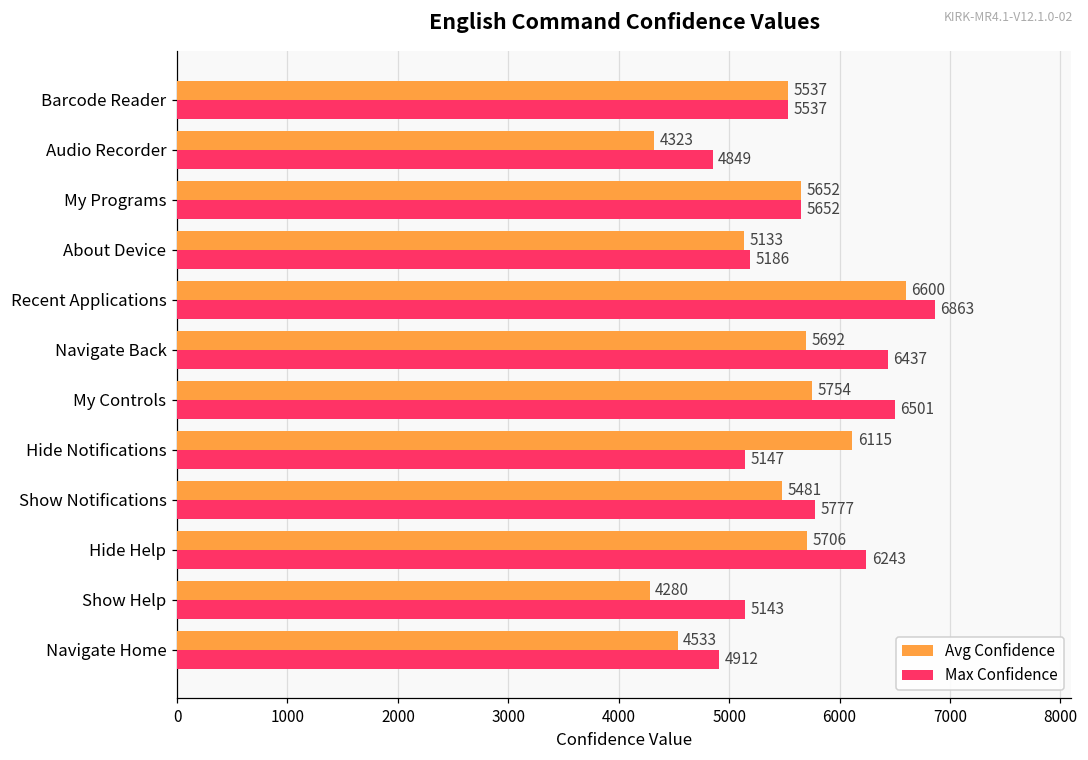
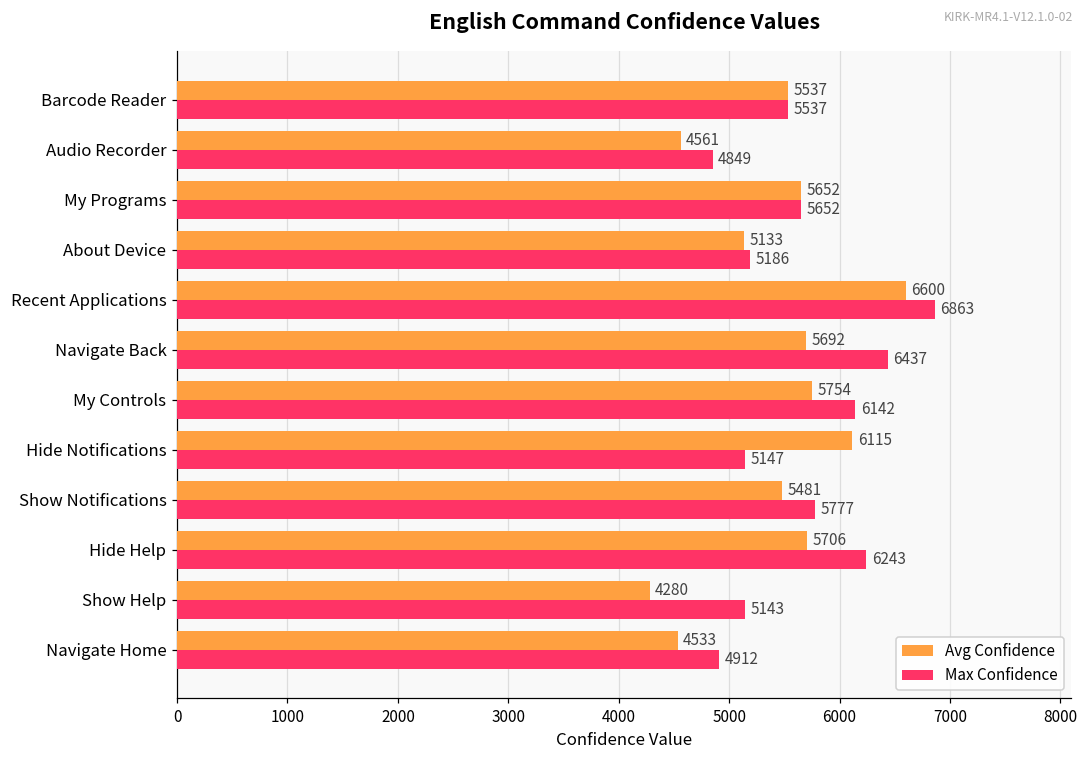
Avg Confidence, Audio Recorder: 4323 -> 4561
Max Confidence, My Controls: 6501 -> 6142
